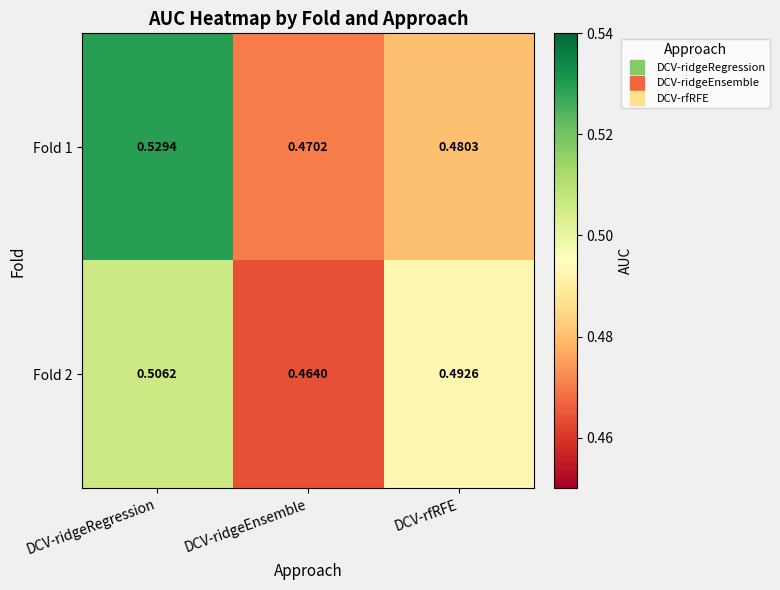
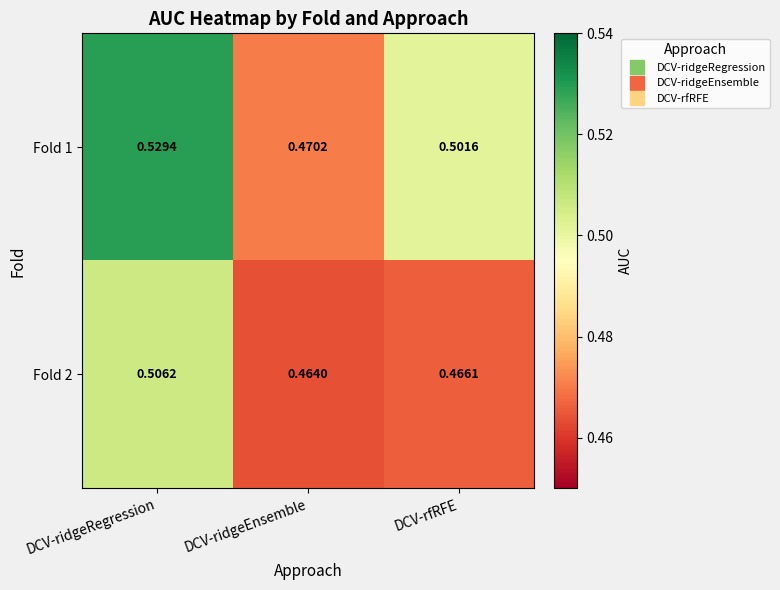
Fold 1, DCV-rfRFE: 0.4803 -> 0.5016
Fold 2, DCV-rfRFE: 0.4926 -> 0.4661
